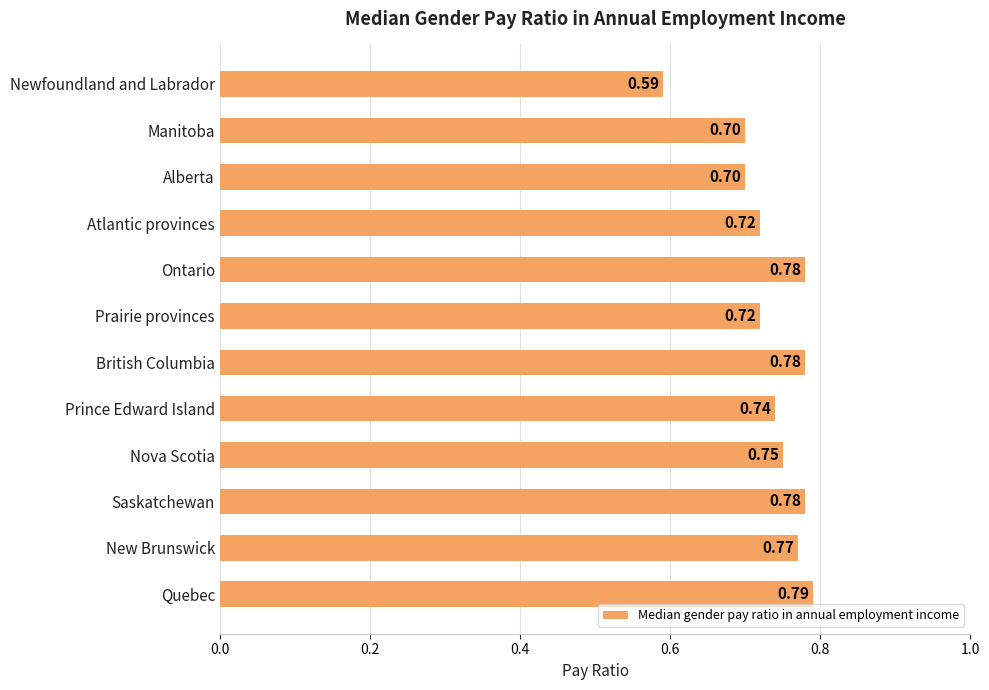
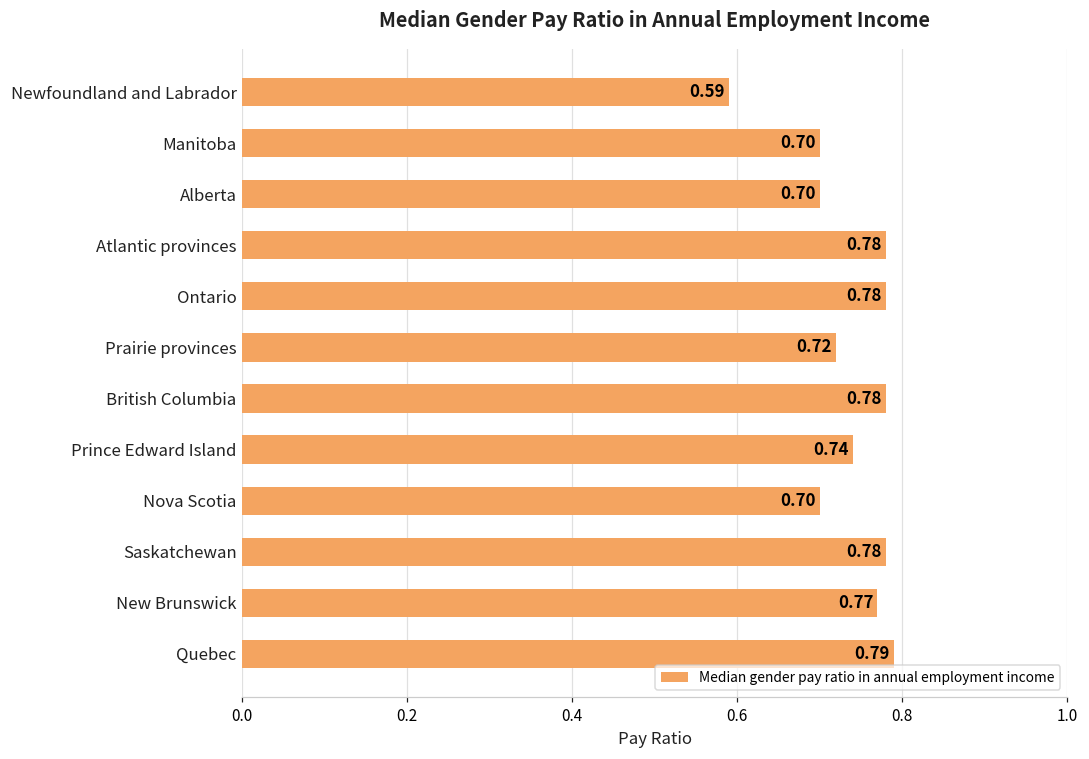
Atlantic provinces: 0.72 -> 0.78
Nova Scotia: 0.75 -> 0.70
